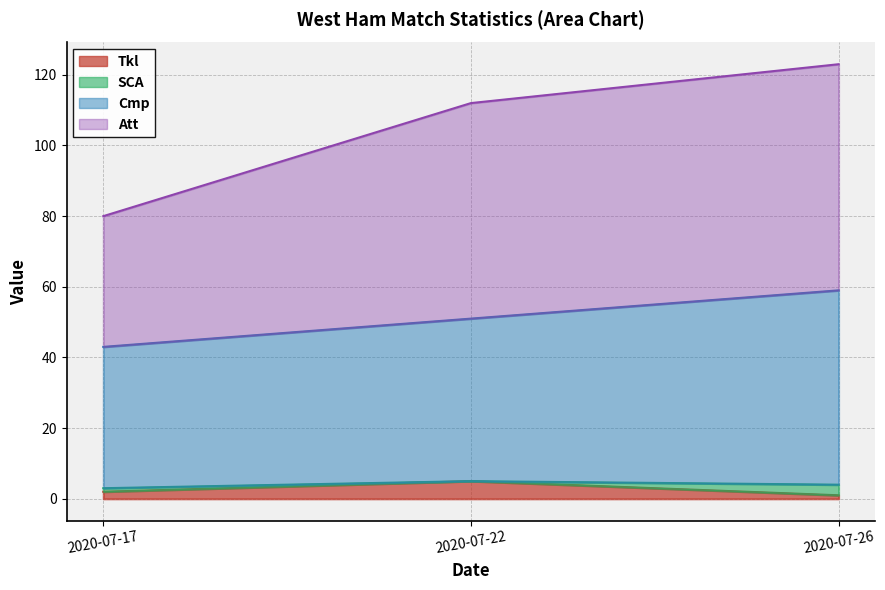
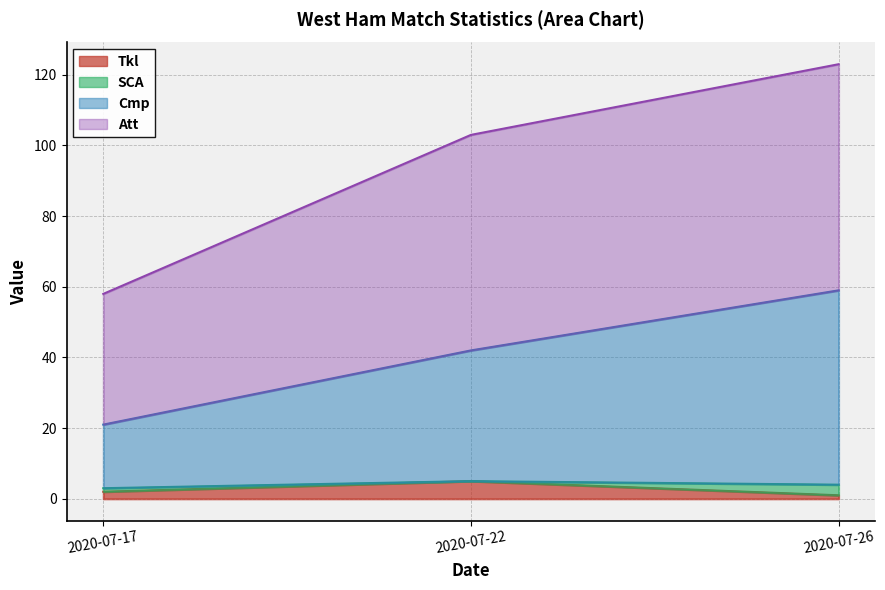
Cmp, 2020-07-17: 40 -> 18
Cmp, 2020-07-22: 46 -> 37
